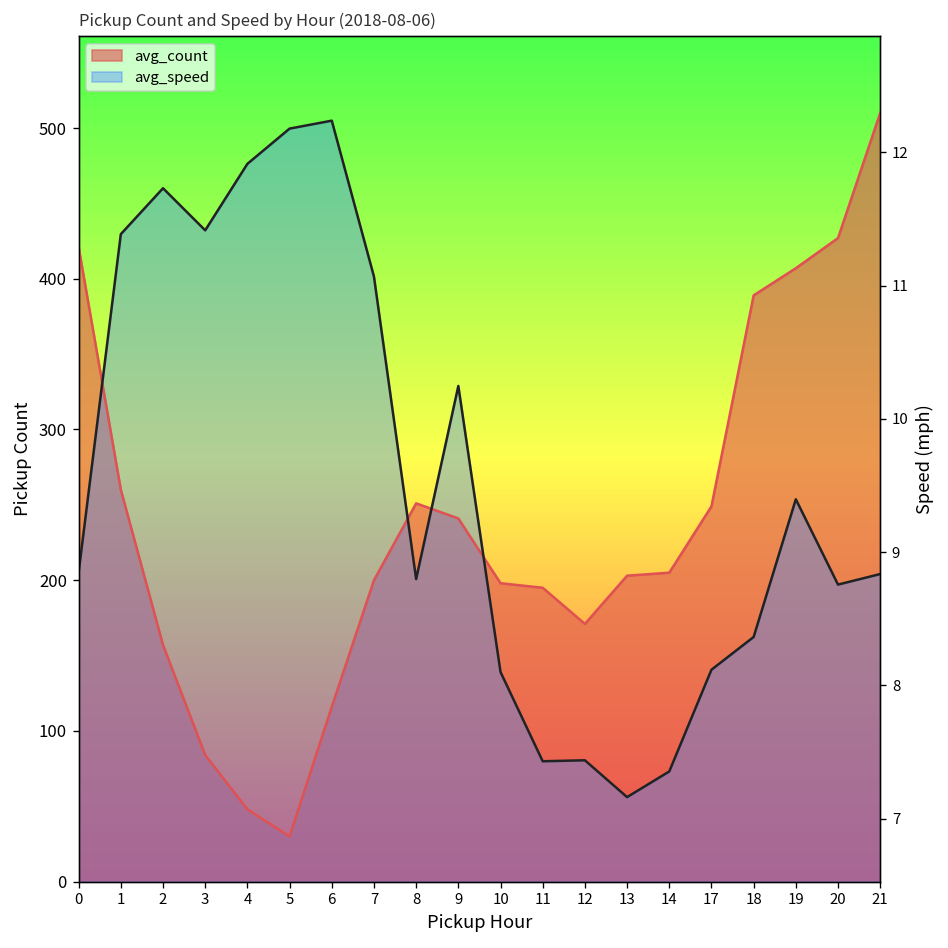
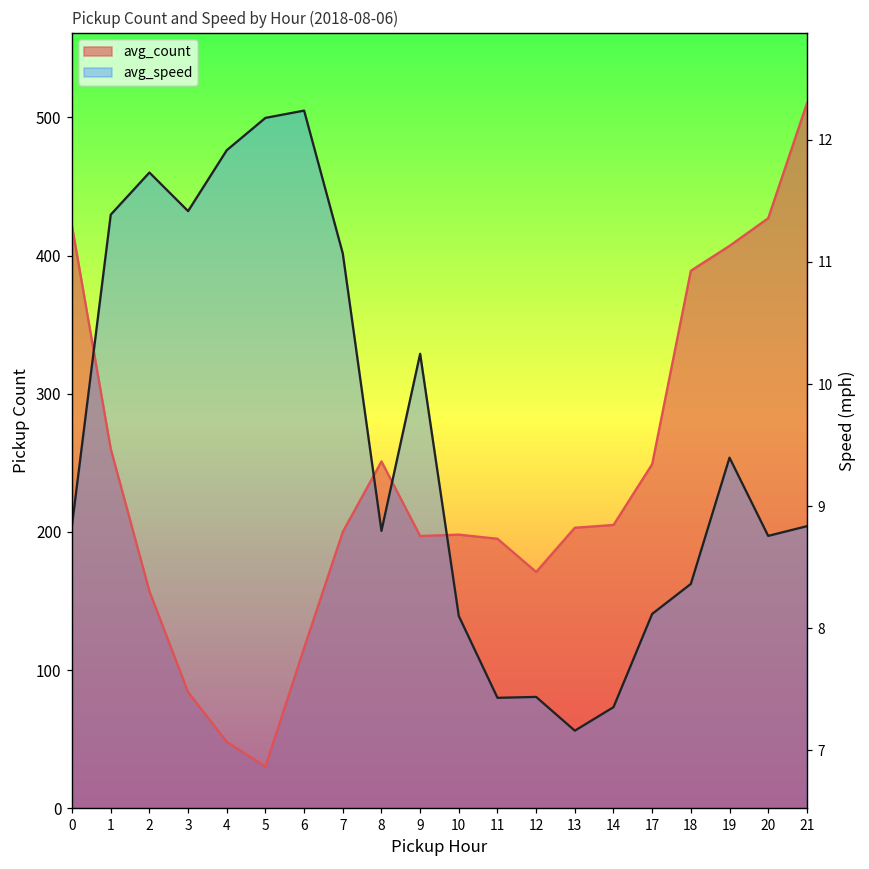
avg_count, 9: 241 -> 197
